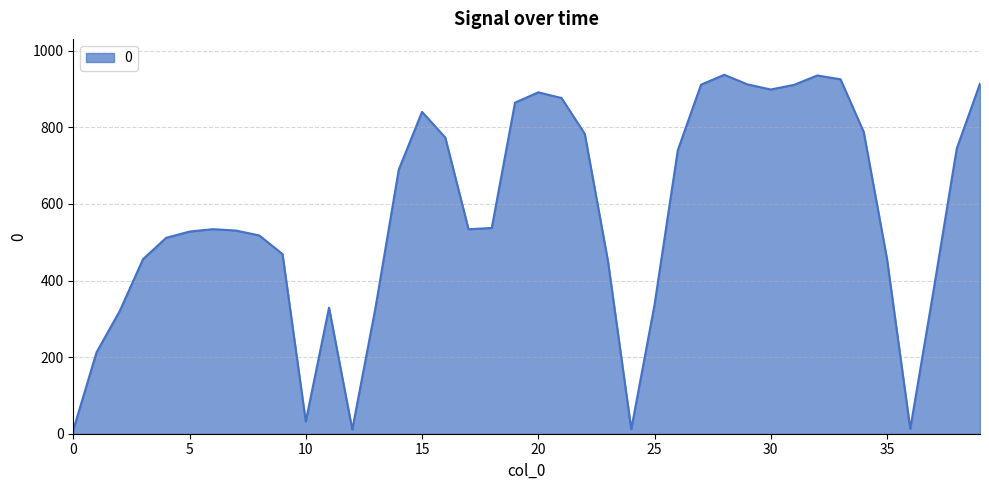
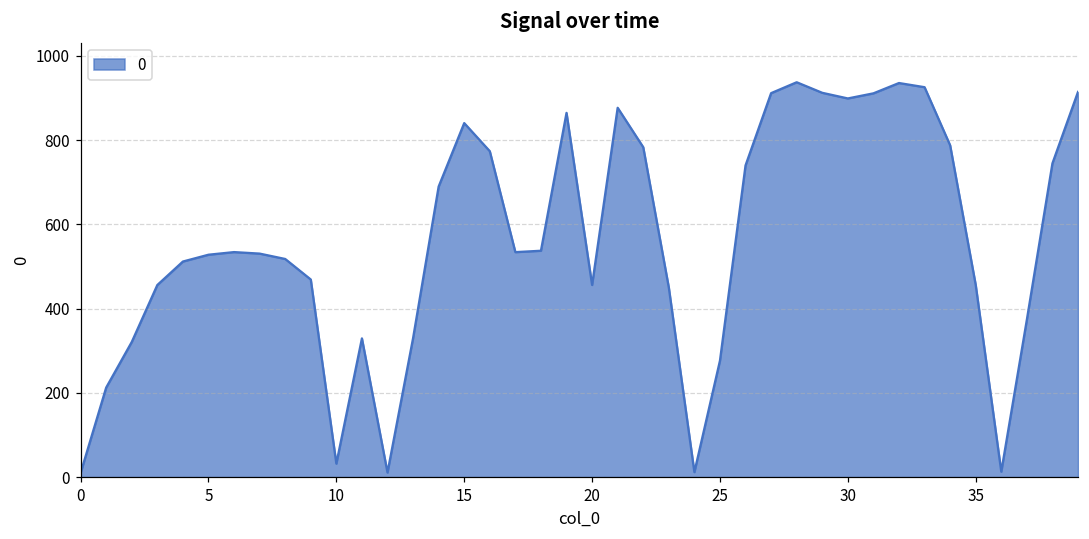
20: 890 -> 460
25: 340 -> 280
